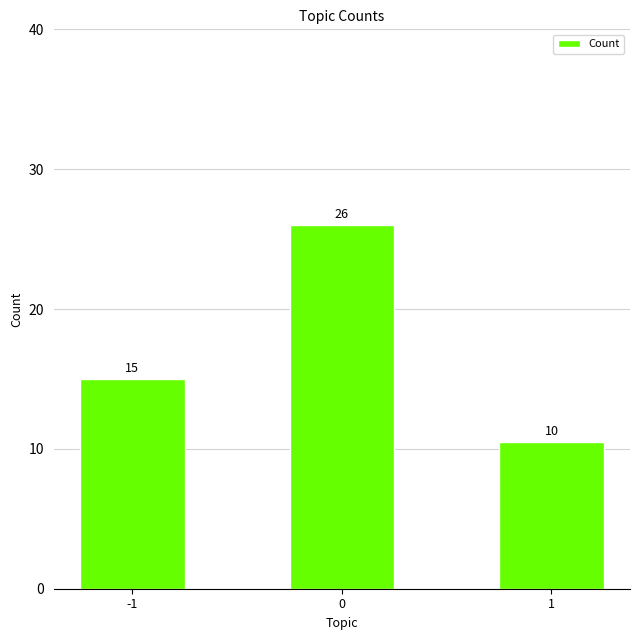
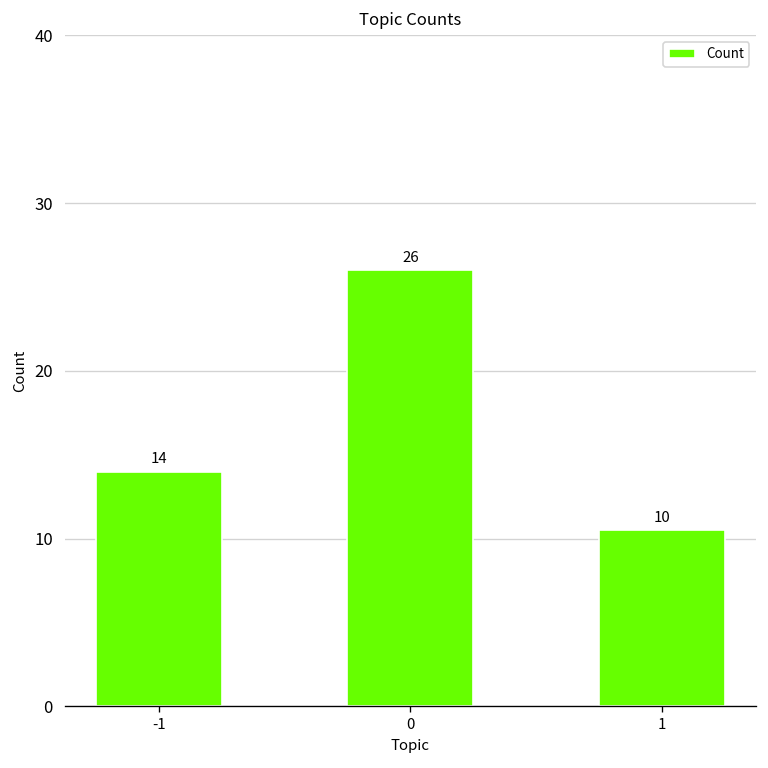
-1: 15 -> 14
